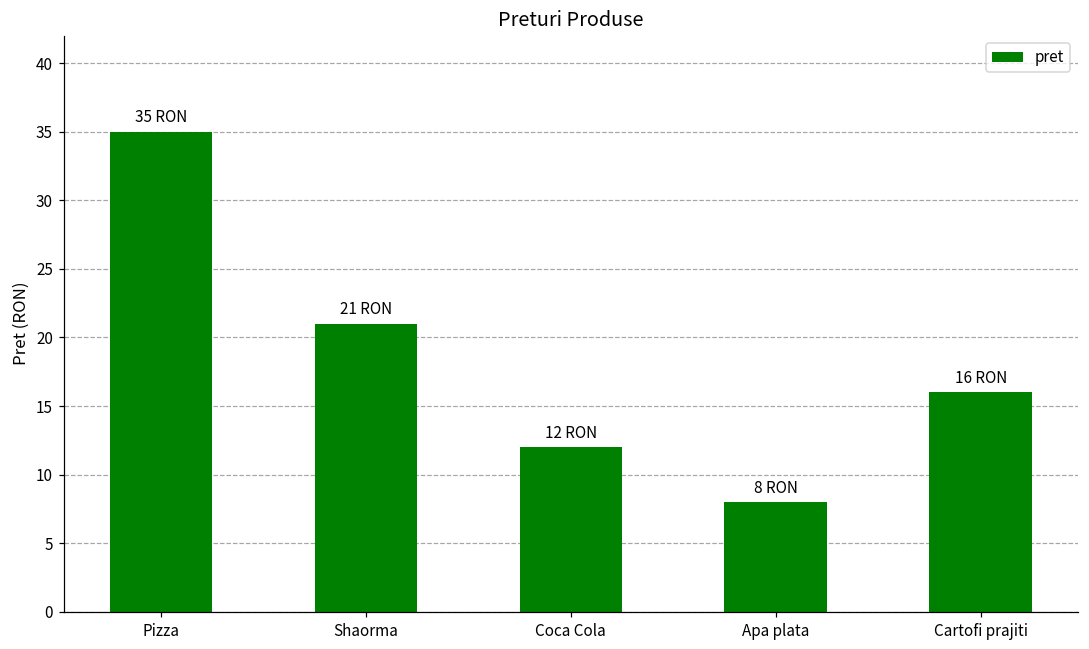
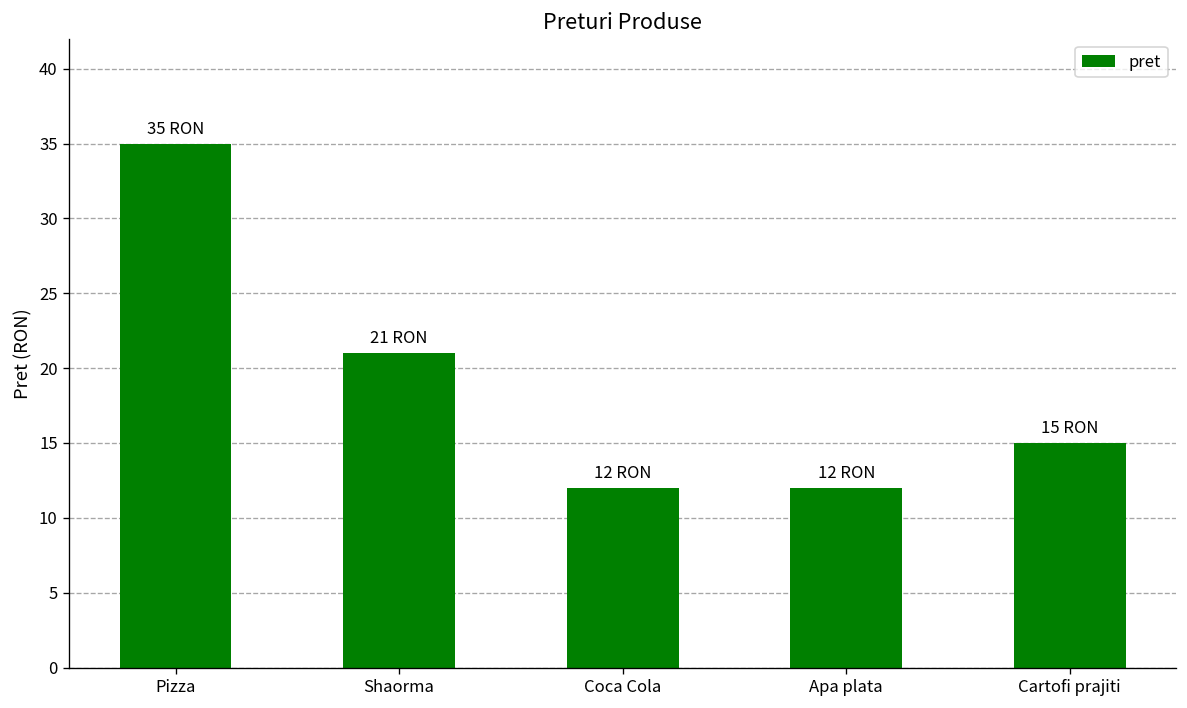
Apa plata: 8 -> 12
Cartofi prajiti: 16 -> 15
